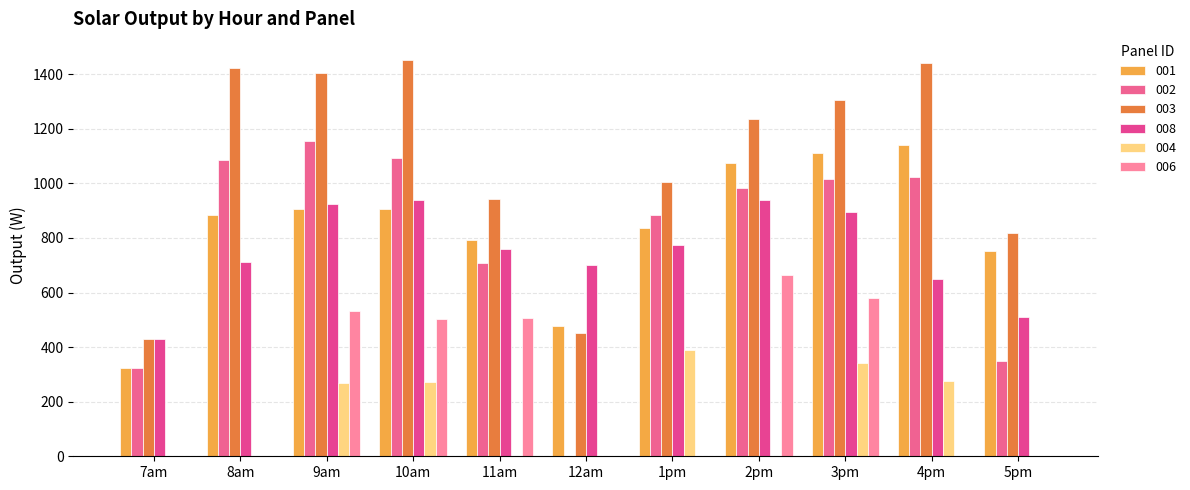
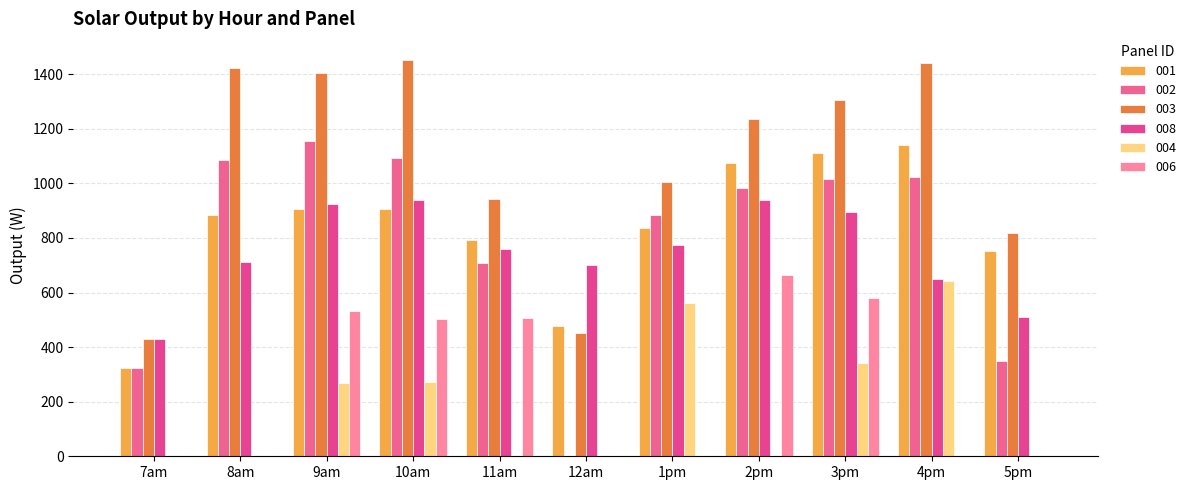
004, 1pm: 390 -> 560
004, 4pm: 280 -> 640
